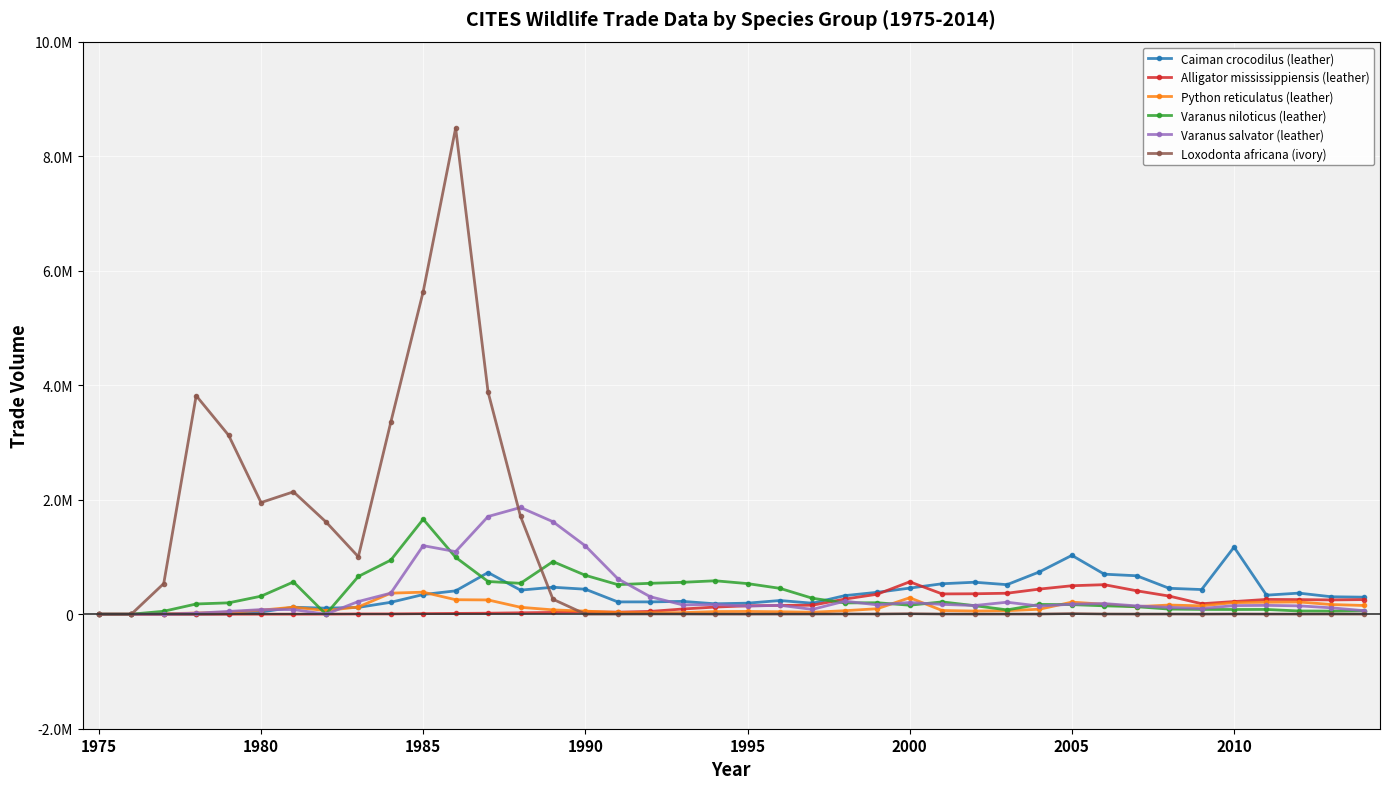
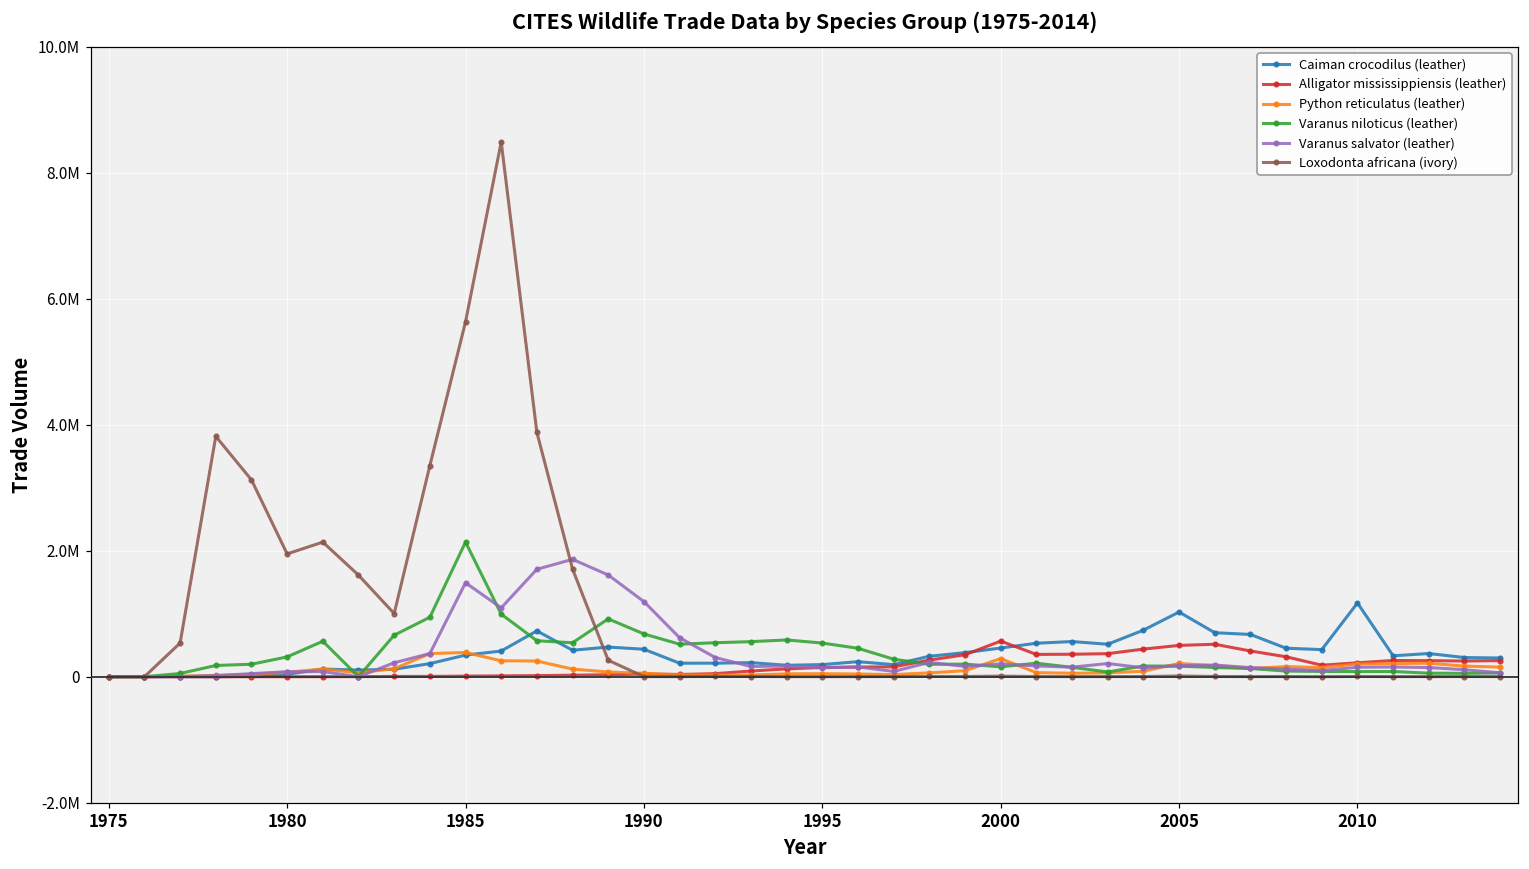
Varanus niloticus (leather), 1985: 1700000 -> 2100000
Varanus salvator (leather), 1985: 1200000 -> 1500000
